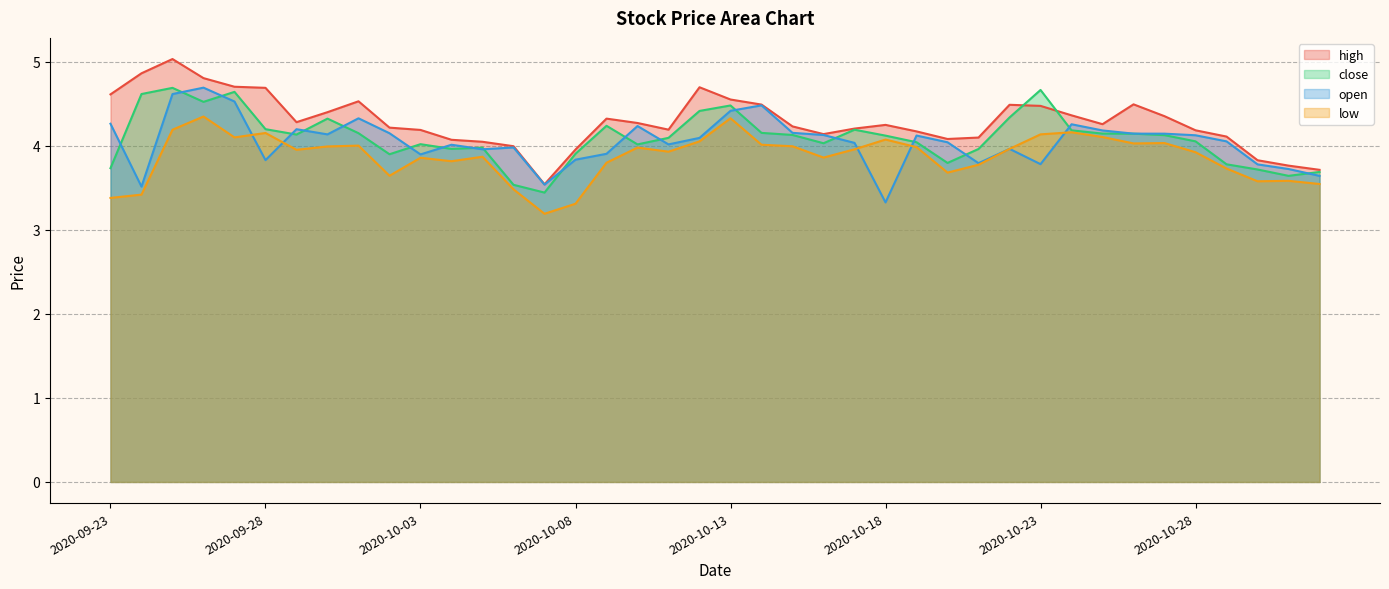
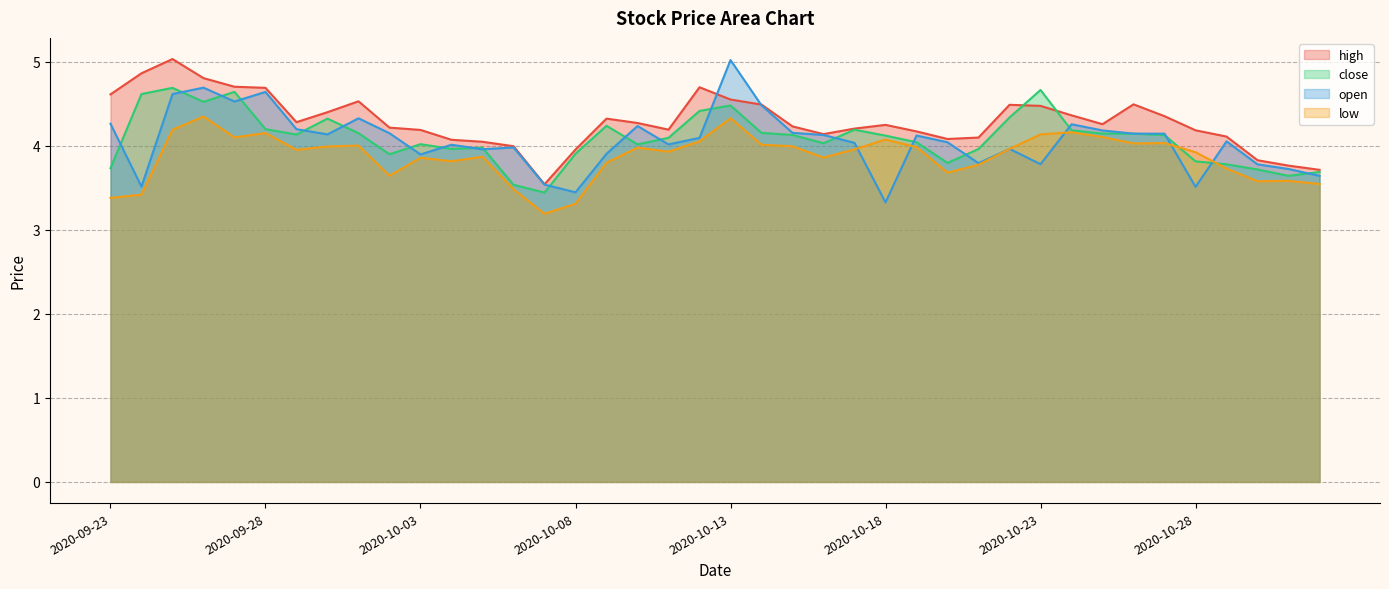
open, 2020-09-28: 3.8 -> 4.6
open, 2020-10-08: 3.8 -> 3.4
open, 2020-10-13: 4.4 -> 5.0
close, 2020-10-28: 4.1 -> 3.8
open, 2020-10-28: 4.1 -> 3.5
